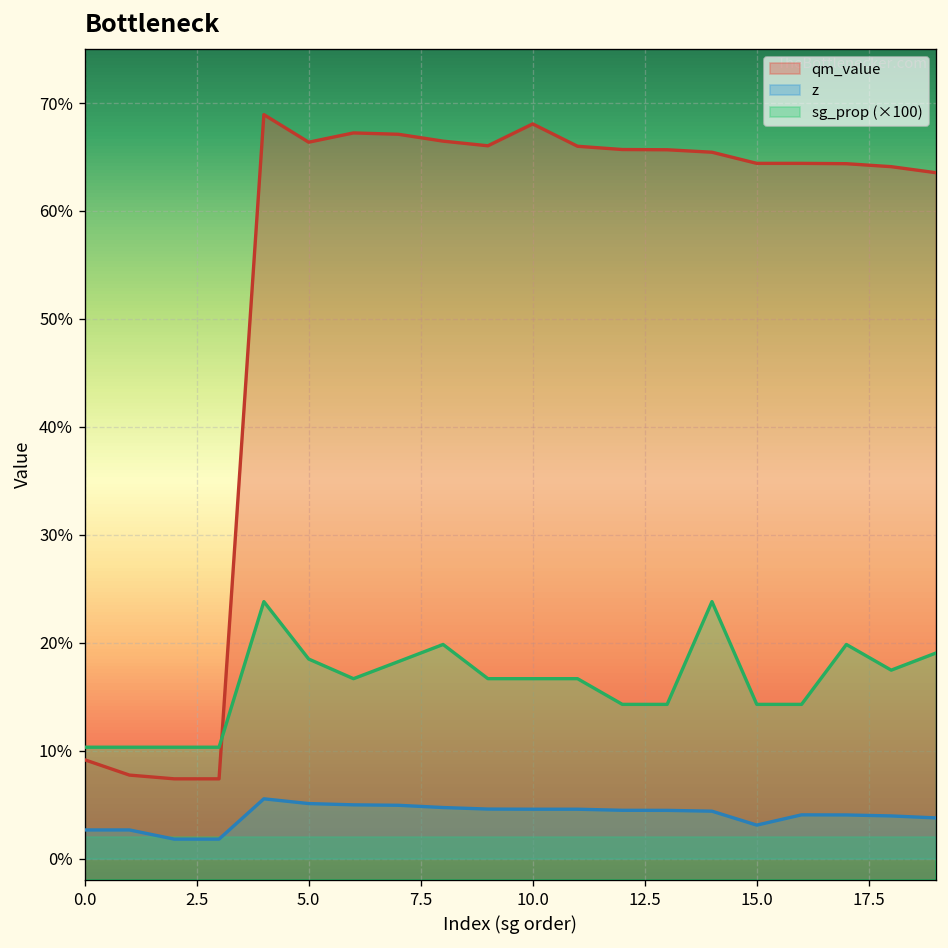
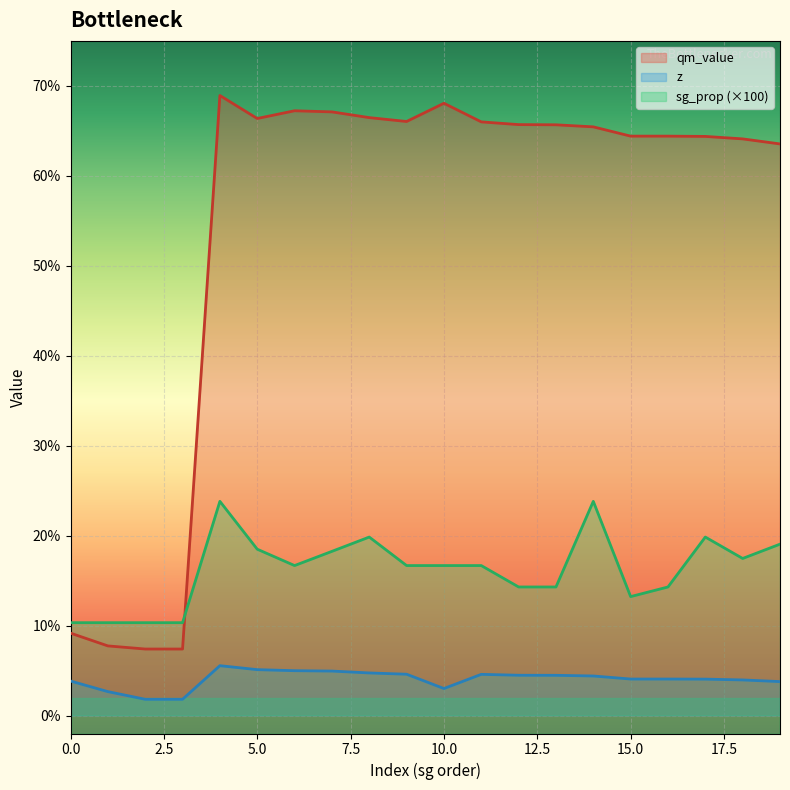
z, 0.0: 3% -> 4%
z, 10.0: 5% -> 3%
z, 15.0: 3% -> 4%
sg_prop (×100), 15.0: 14% -> 13%
